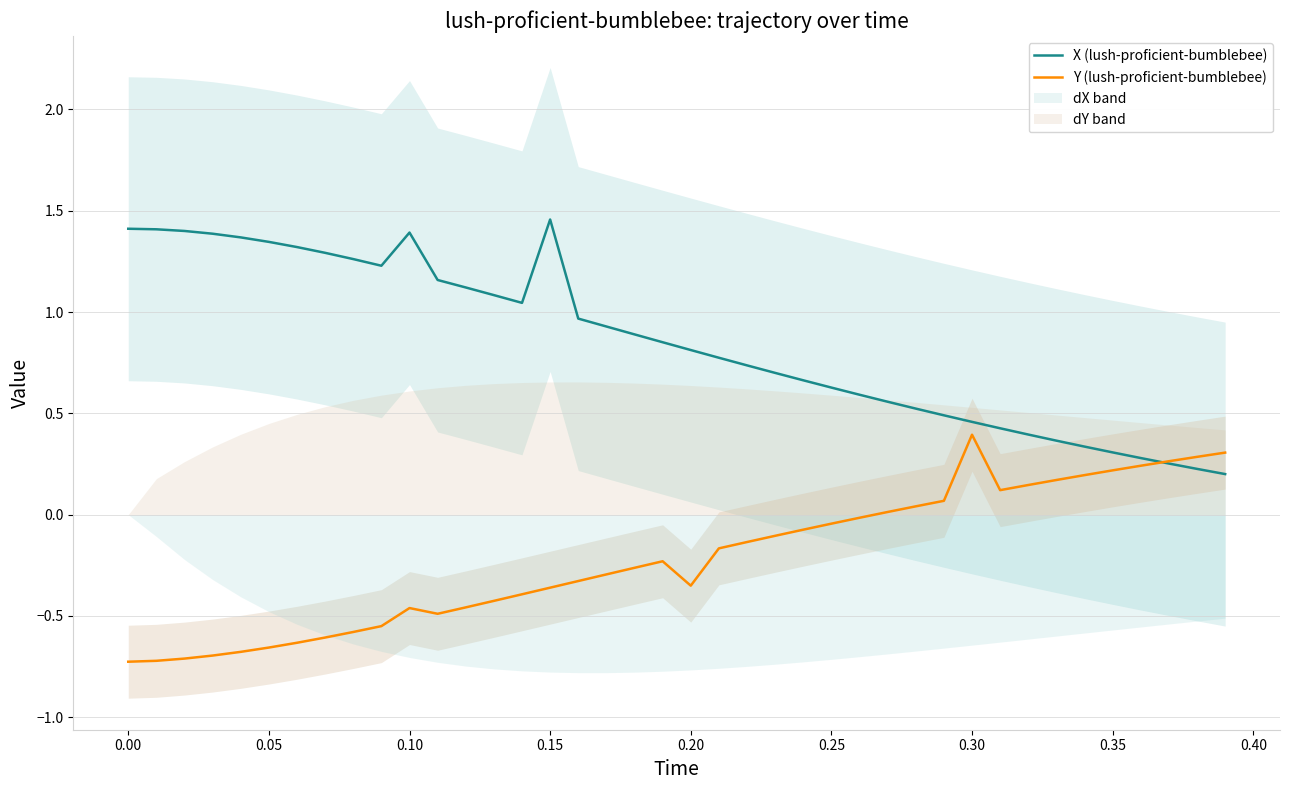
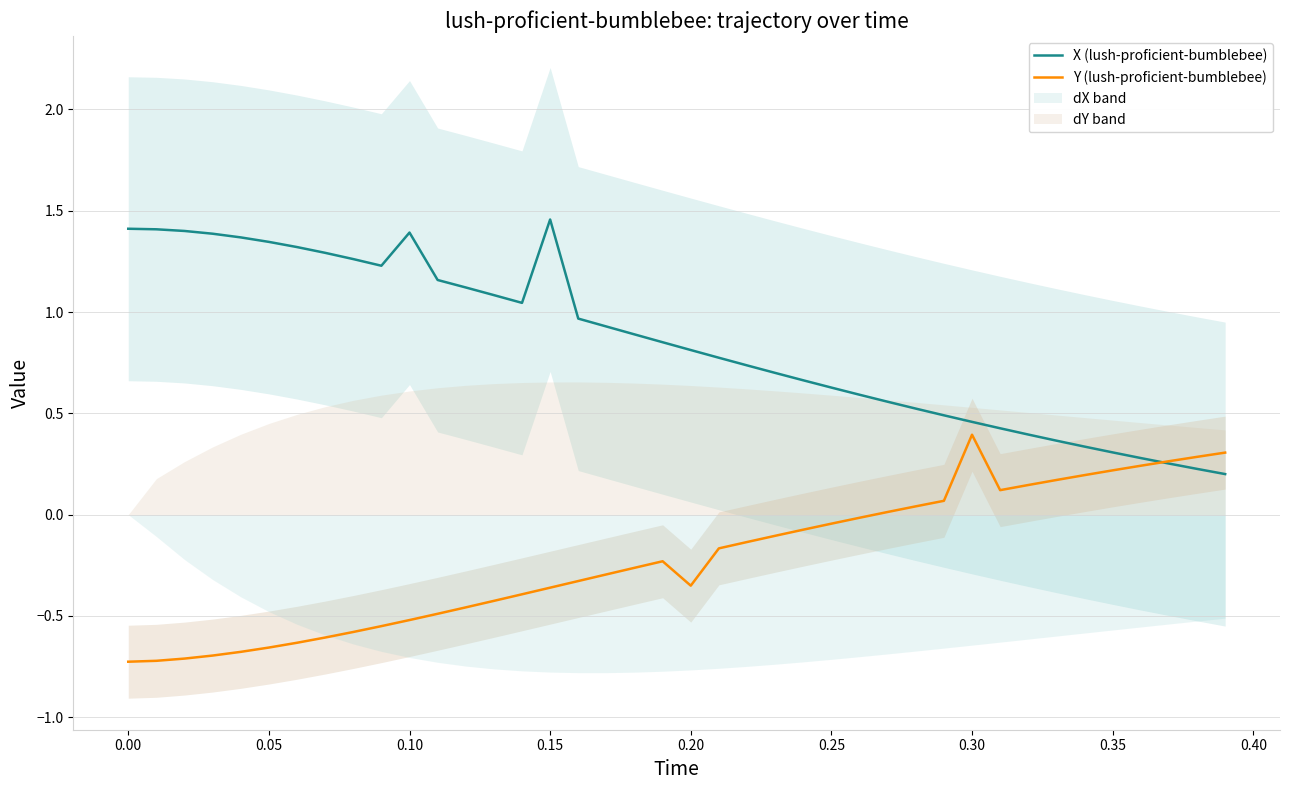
Y (lush-proficient-bumblebee), 0.10: -0.46 -> -0.52
